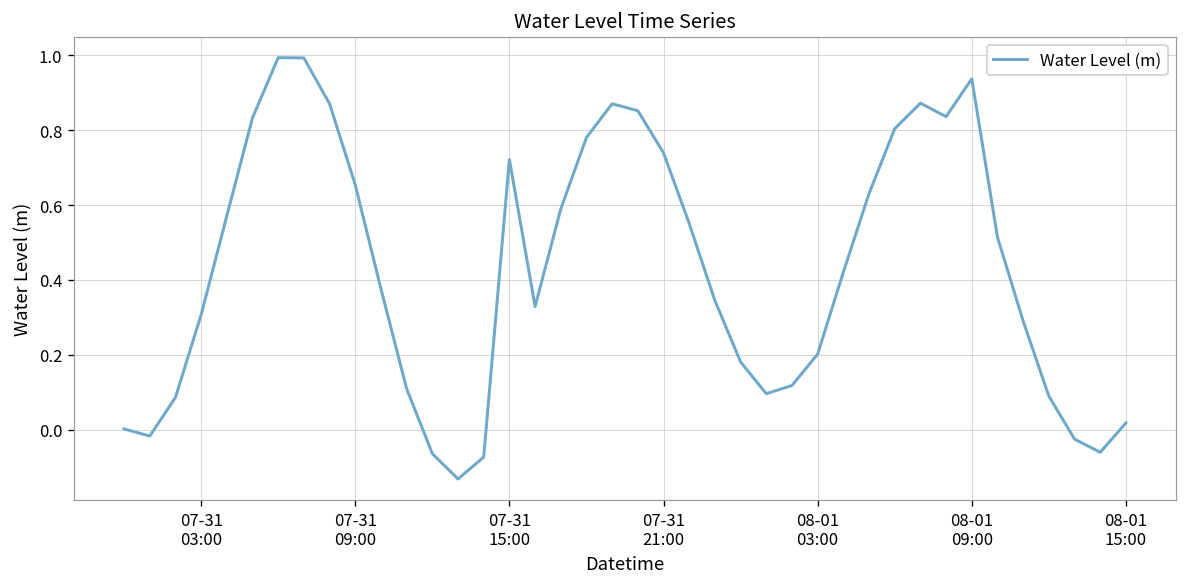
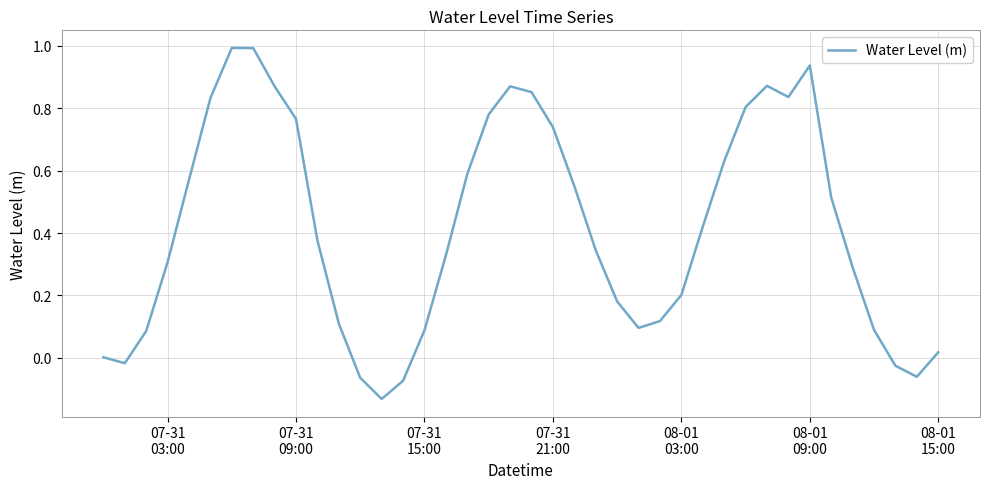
07-31 09:00: 0.65 -> 0.77
07-31 15:00: 0.72 -> 0.09
